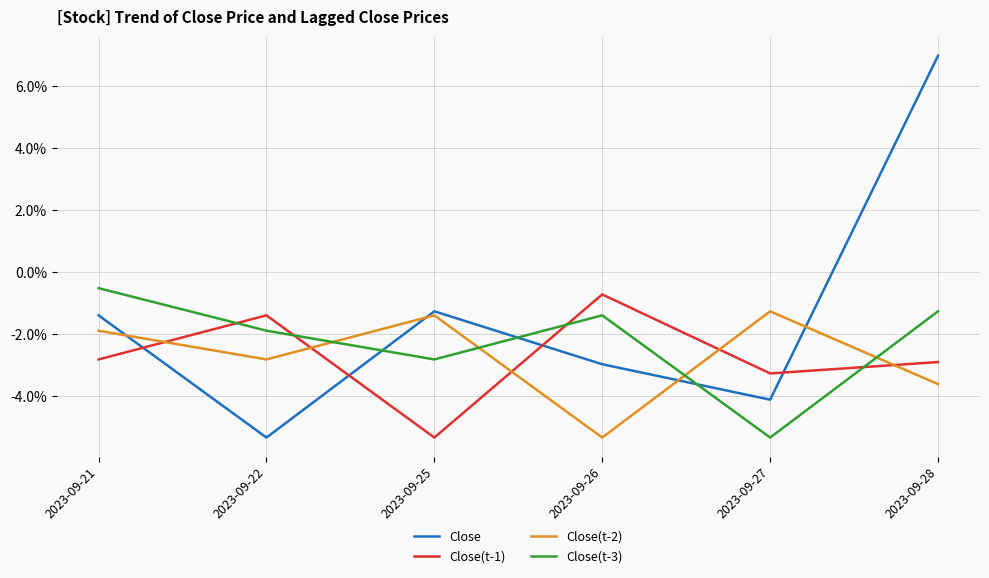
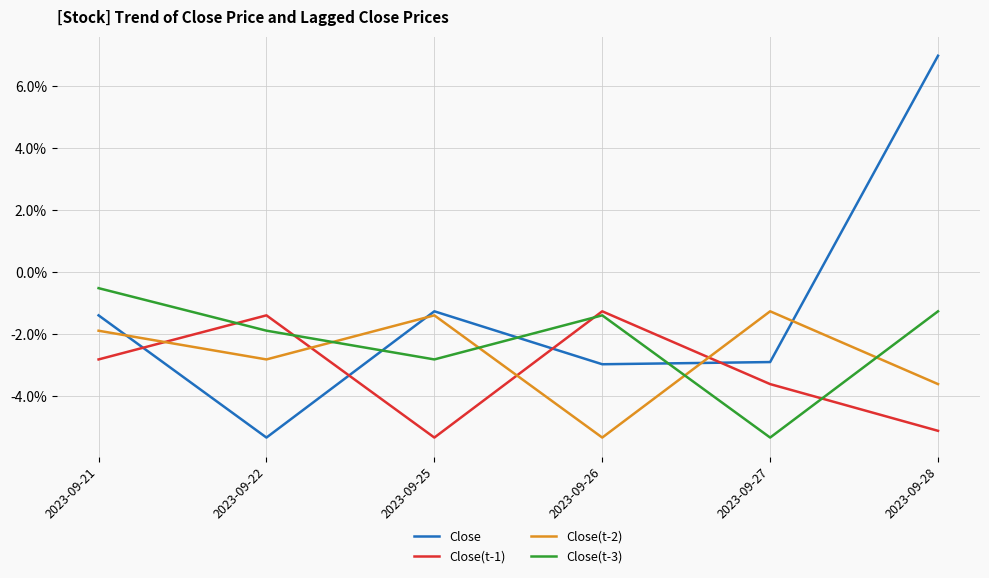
Close(t-1), 2023-09-26: -0.7% -> -1.3%
Close, 2023-09-27: -4.1% -> -2.9%
Close(t-1), 2023-09-27: -3.3% -> -3.6%
Close(t-1), 2023-09-28: -2.9% -> -5.1%
